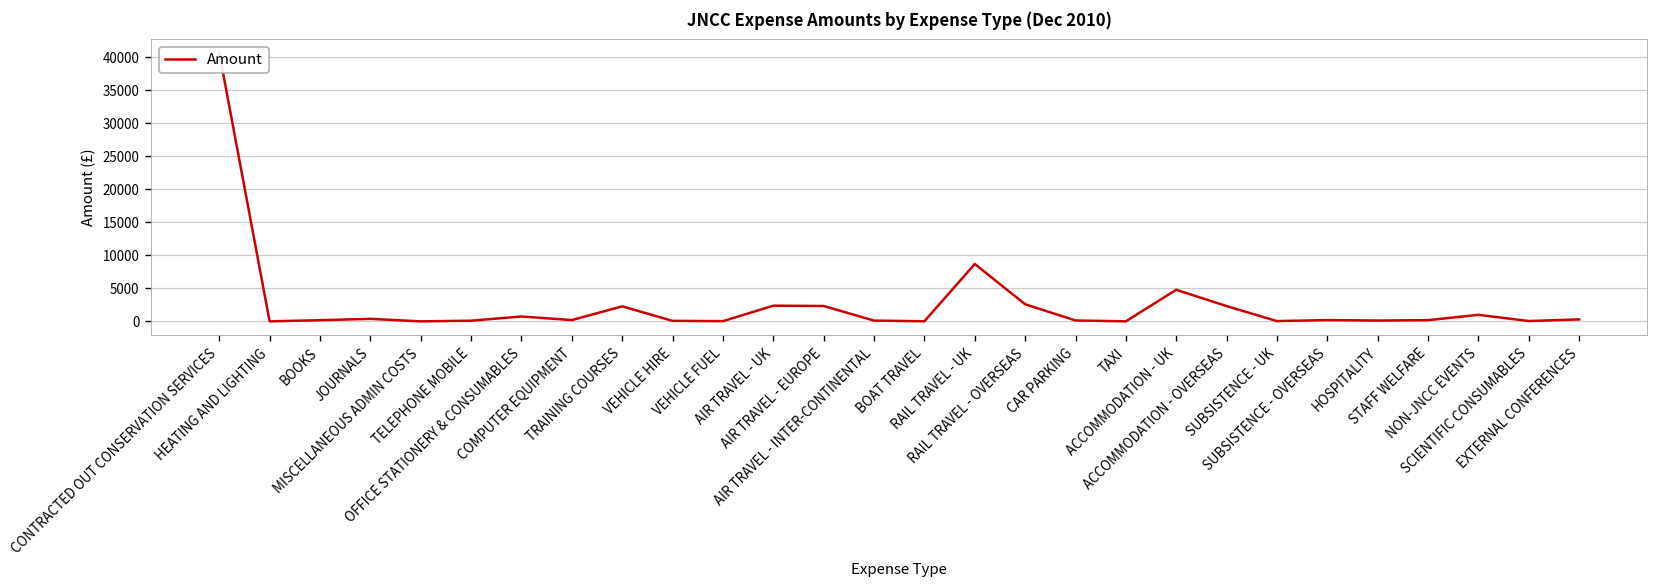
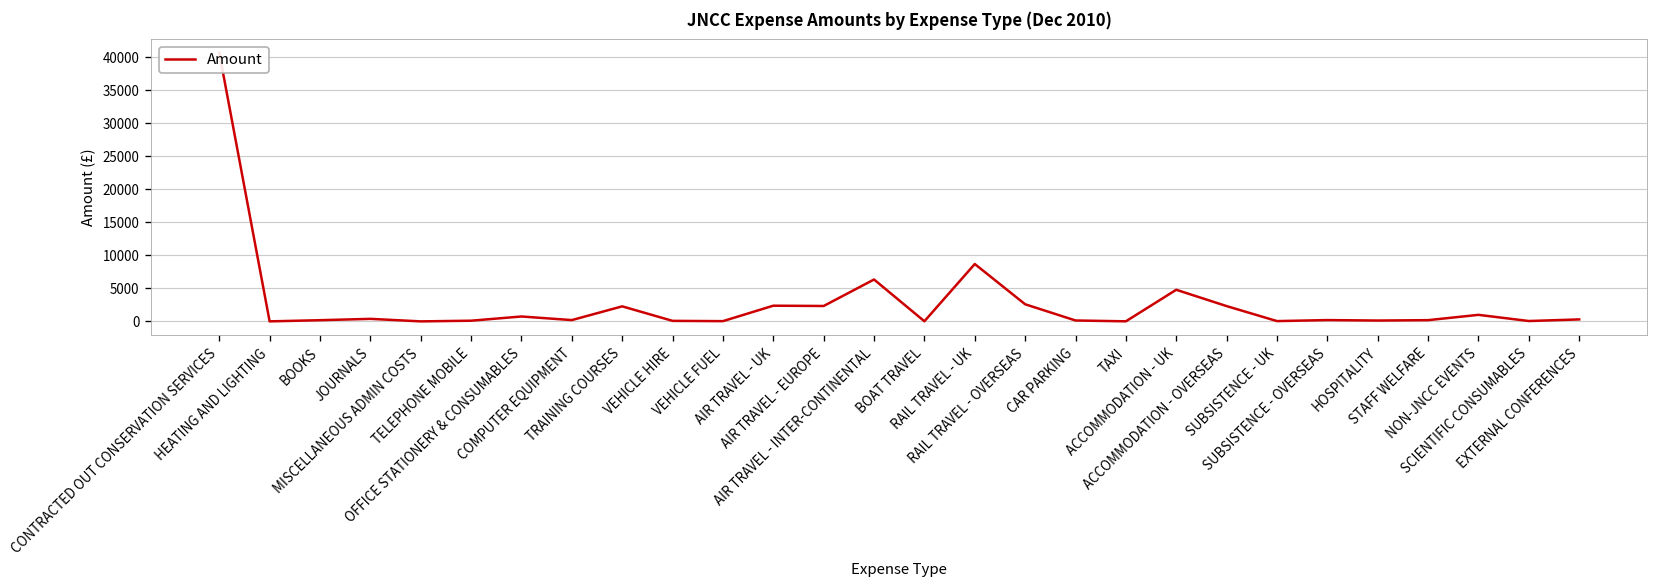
AIR TRAVEL - INTER-CONTINENTAL: 0 -> 6000
